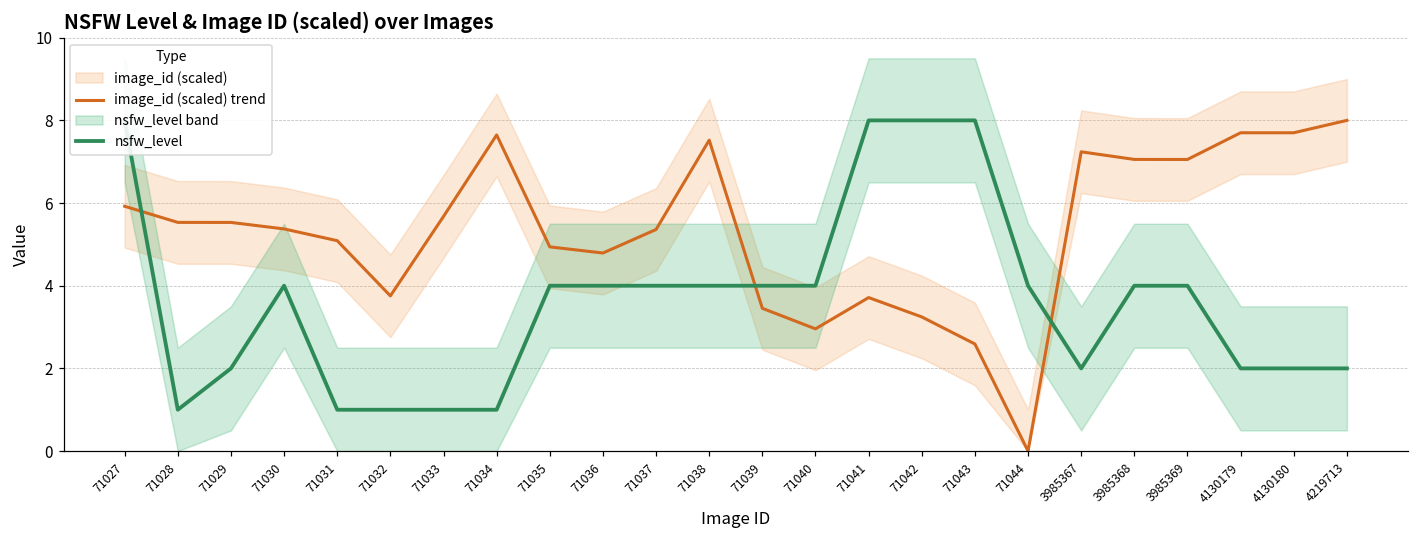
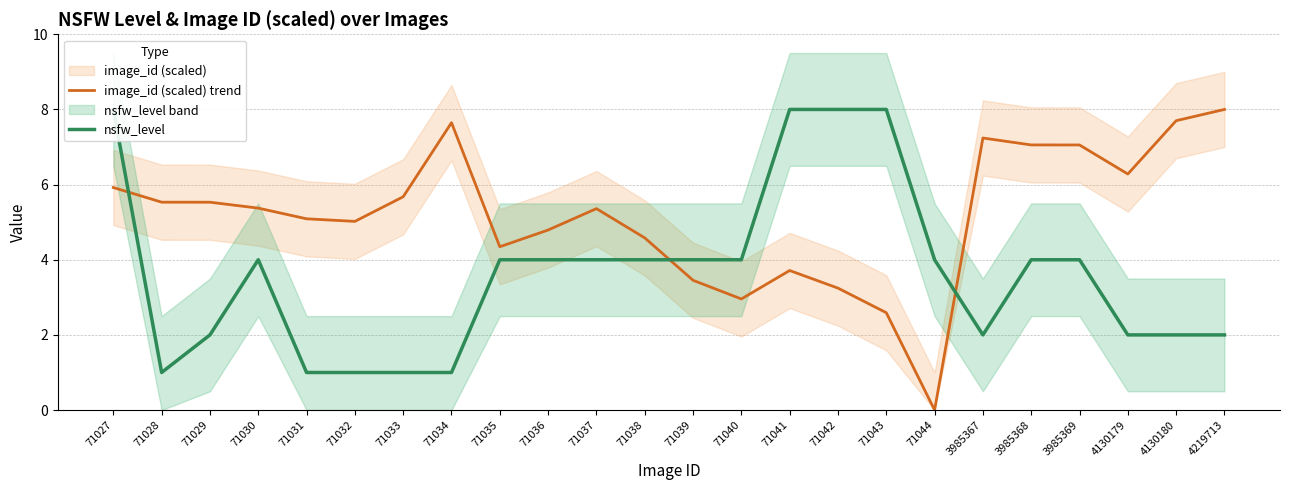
image_id (scaled) trend, 71032: 3.8 -> 5.0
image_id (scaled) trend, 71035: 4.9 -> 4.3
image_id (scaled) trend, 71038: 7.5 -> 4.6
image_id (scaled) trend, 4130179: 7.7 -> 6.3
